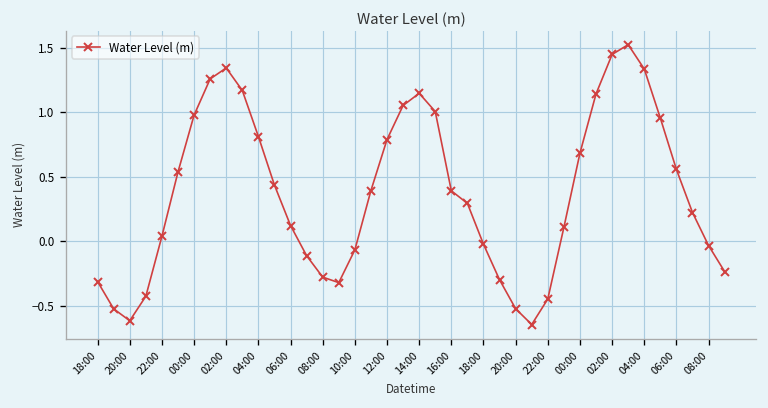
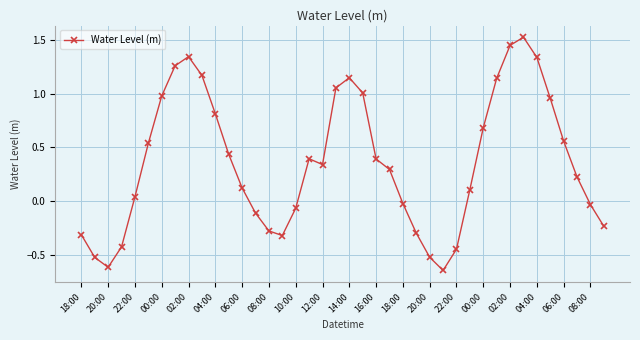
12:00: 0.79 -> 0.34
